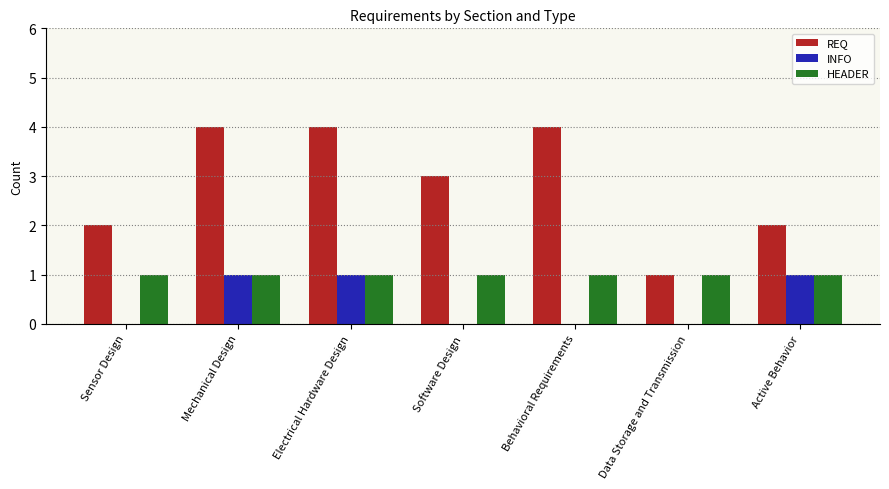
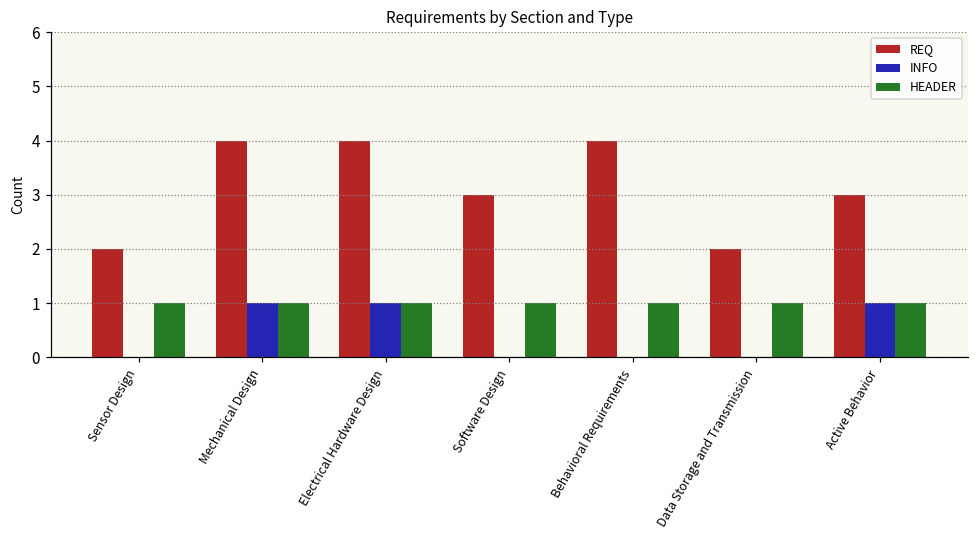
REQ, Data Storage and Transmission: 1 -> 2
REQ, Active Behavior: 2 -> 3
